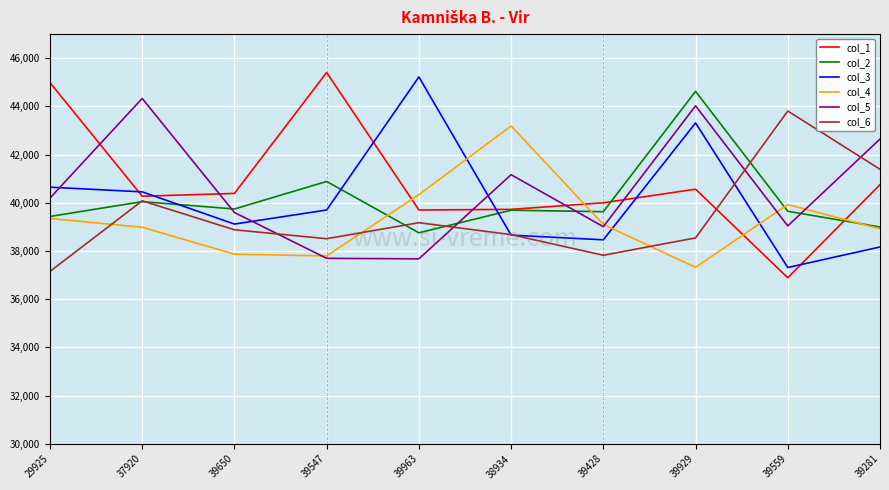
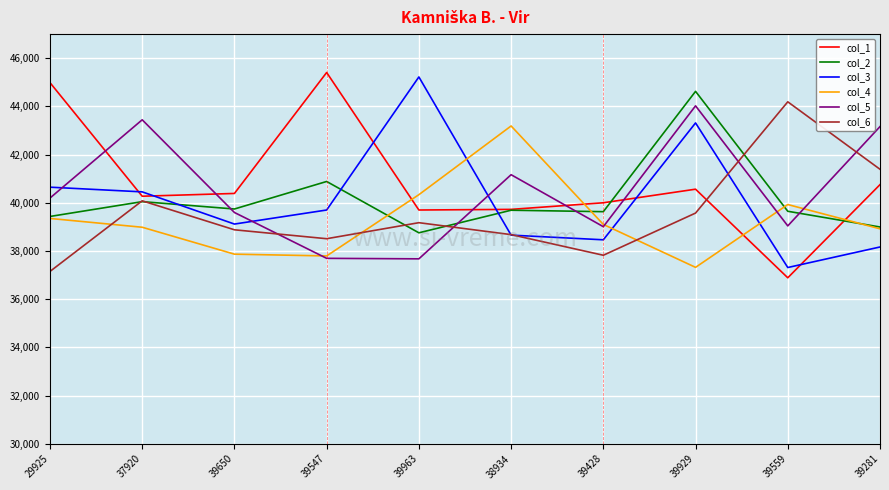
col_5, 37920: 44,300 -> 43,400
col_6, 39929: 38,500 -> 39,600
col_6, 39559: 43,800 -> 44,200
col_5, 39281: 42,600 -> 43,200
